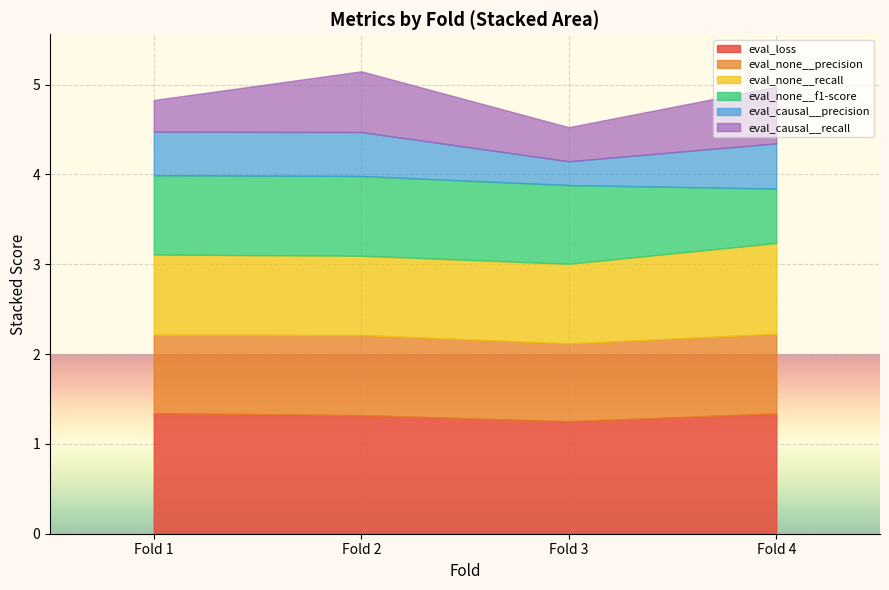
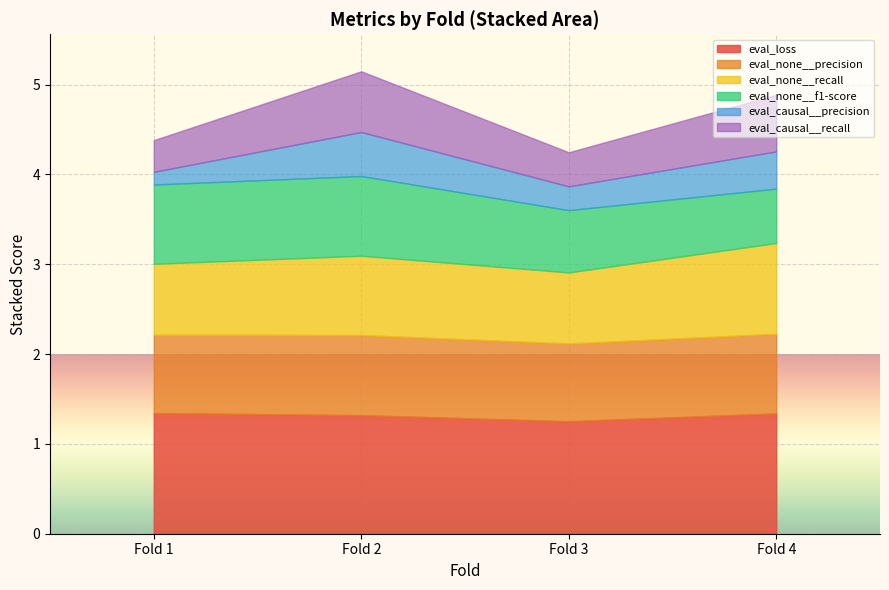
eval_none__recall, Fold 1: 0.9 -> 0.8
eval_causal__precision, Fold 1: 0.5 -> 0.1
eval_none__recall, Fold 3: 0.9 -> 0.8
eval_none__f1-score, Fold 3: 0.9 -> 0.7
eval_causal__precision, Fold 4: 0.5 -> 0.4
